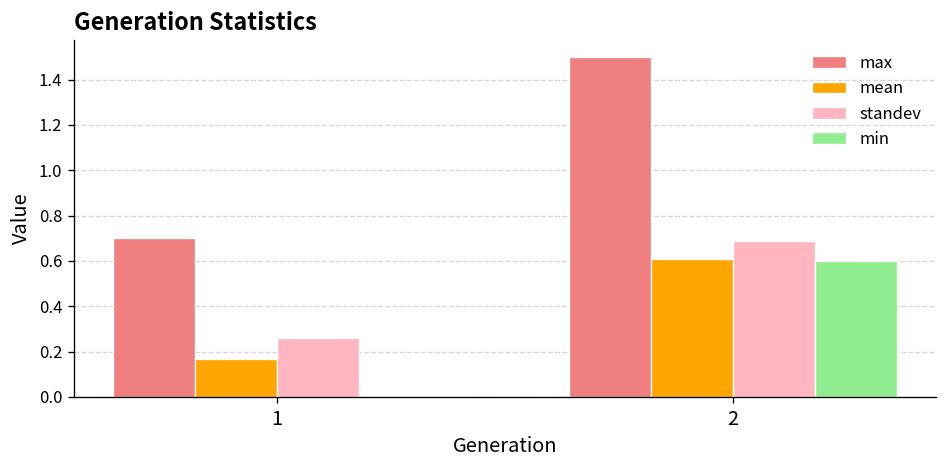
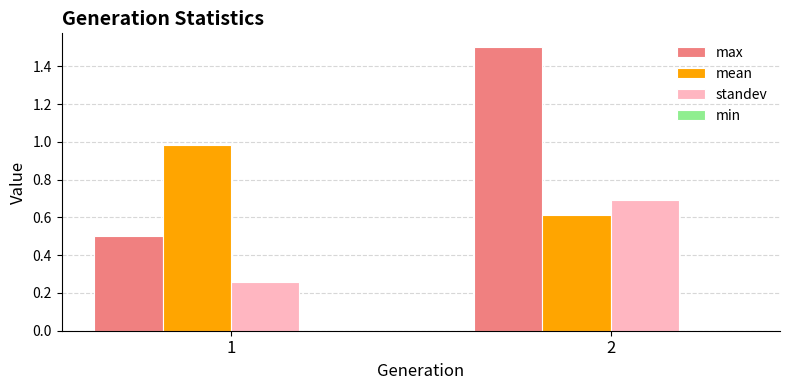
max, 1: 0.7 -> 0.5
mean, 1: 0.17 -> 0.99
min, 2: 0.6 -> 0.0
